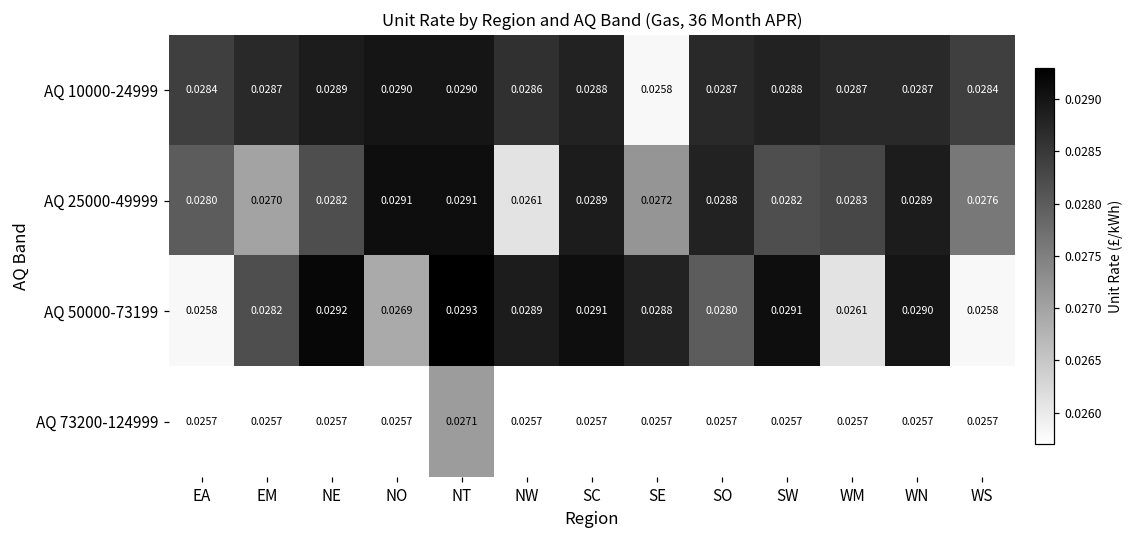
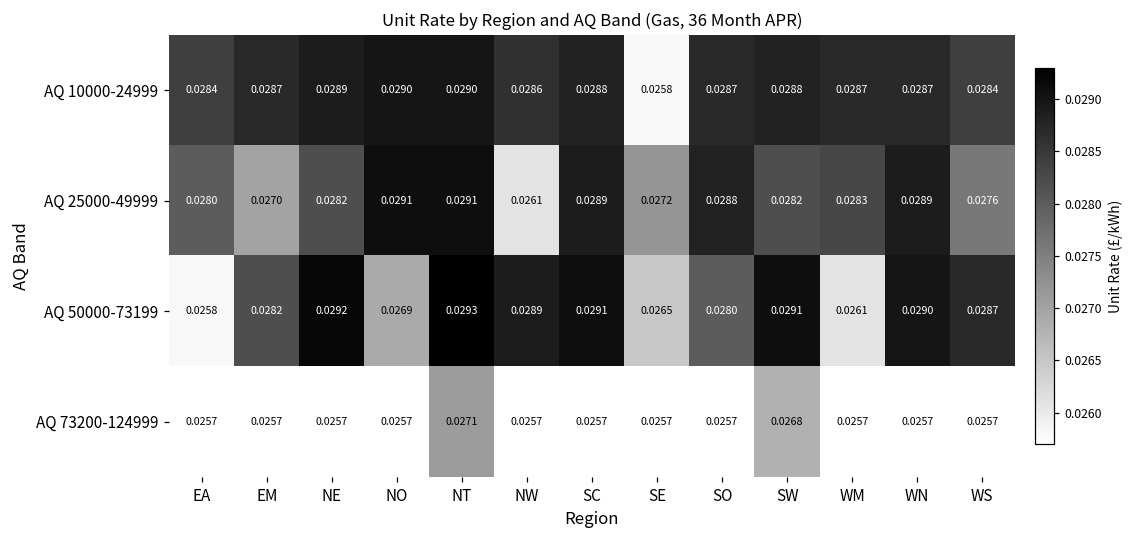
AQ 50000-73199, SE: 0.0288 -> 0.0265
AQ 50000-73199, WS: 0.0258 -> 0.0287
AQ 73200-124999, SW: 0.0257 -> 0.0268
